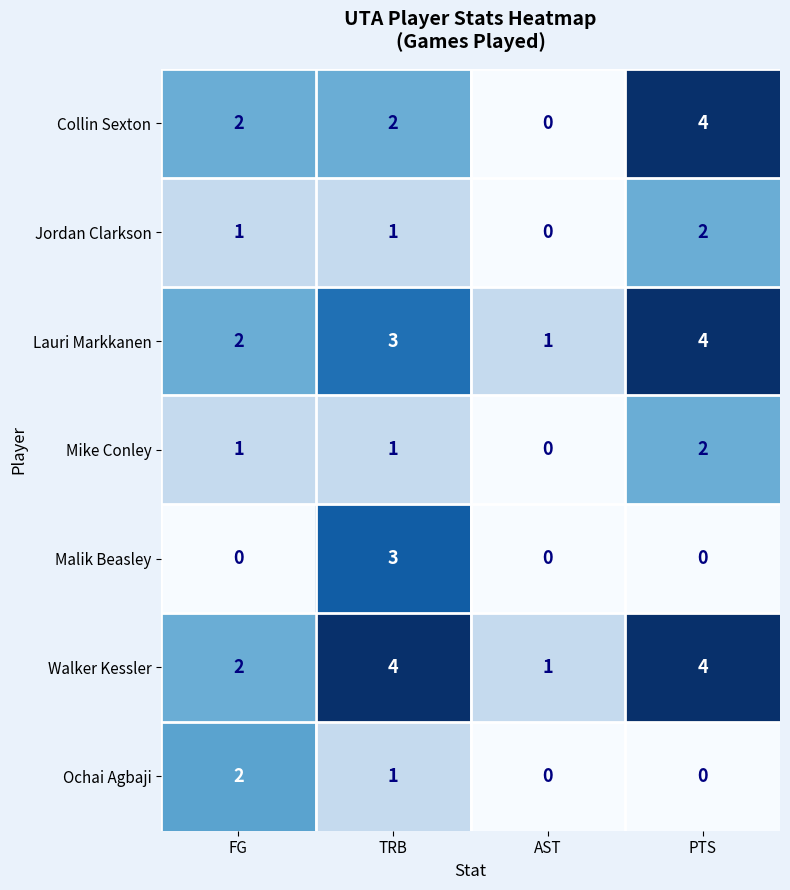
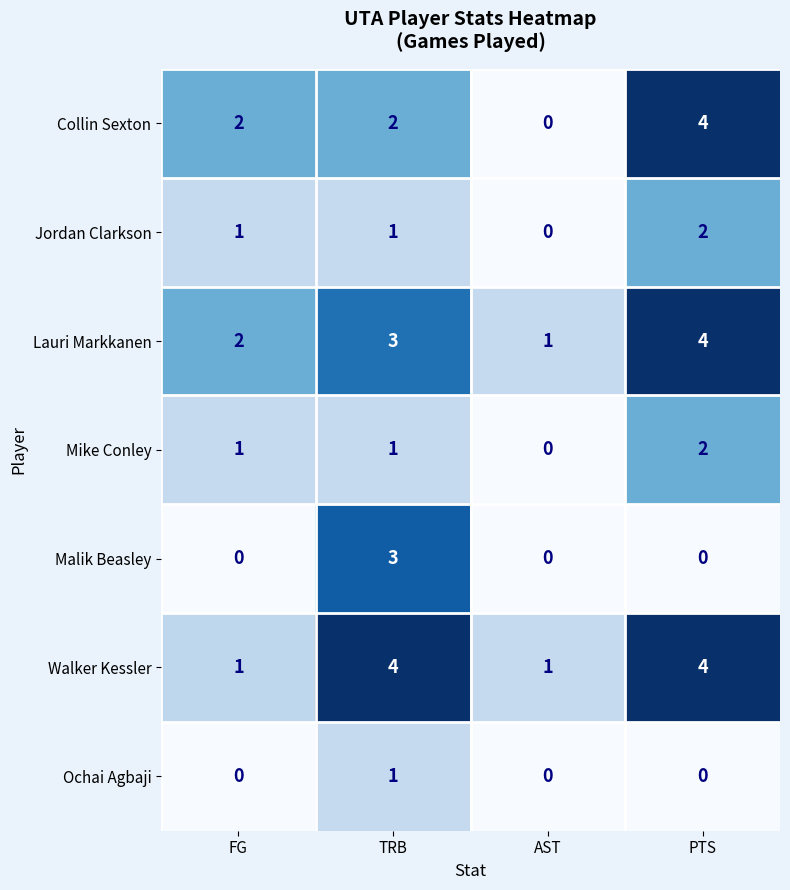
Walker Kessler, FG: 2 -> 1
Ochai Agbaji, FG: 2 -> 0
